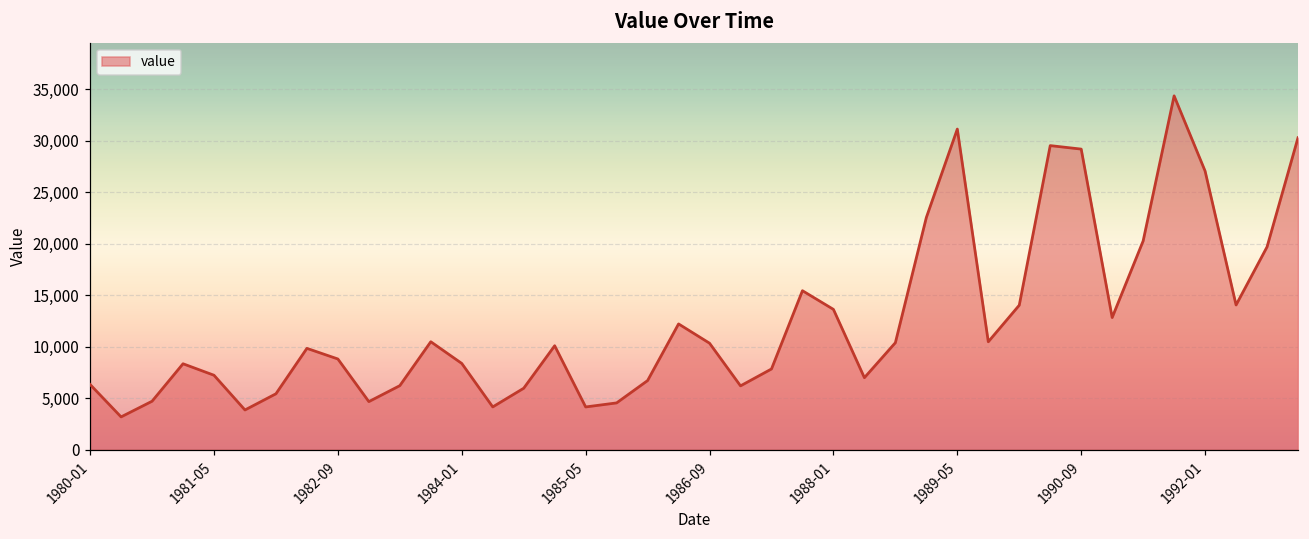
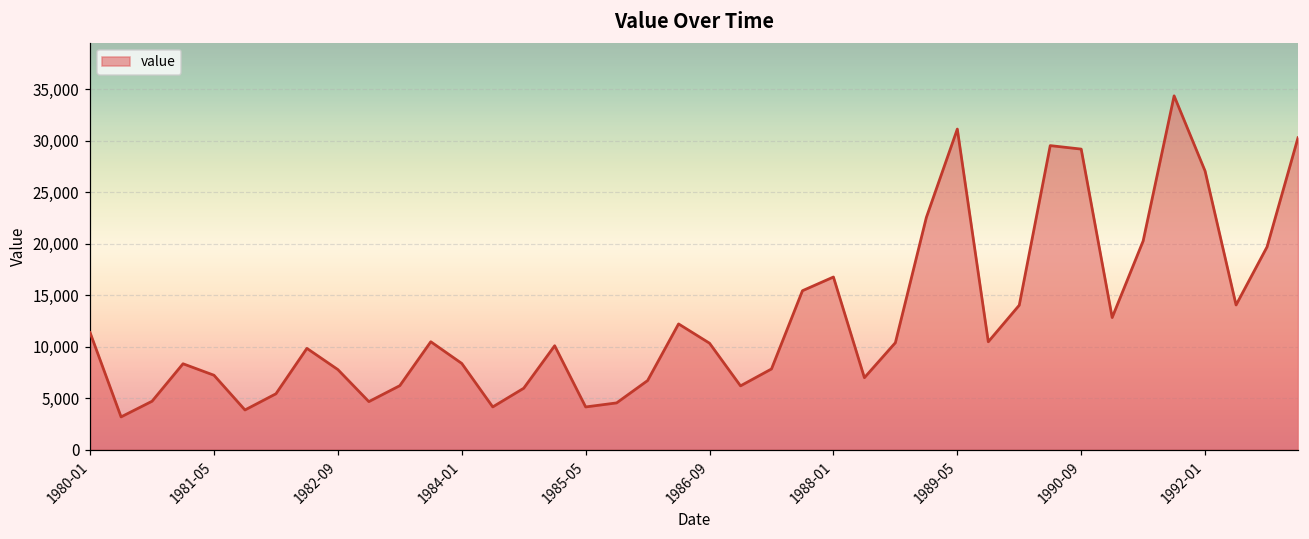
1980-01: 6,000 -> 11,000
1982-09: 9,000 -> 8,000
1988-01: 14,000 -> 17,000
